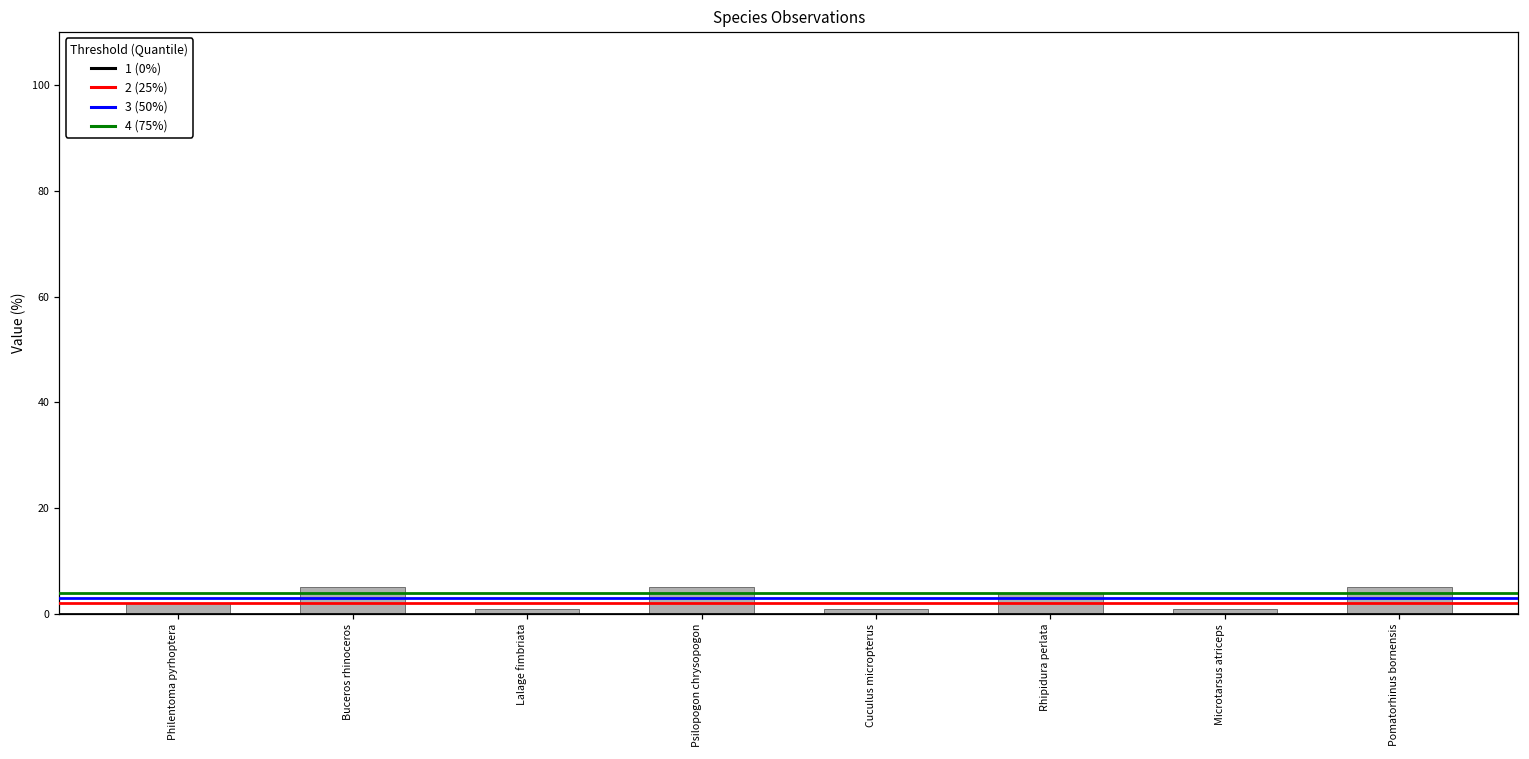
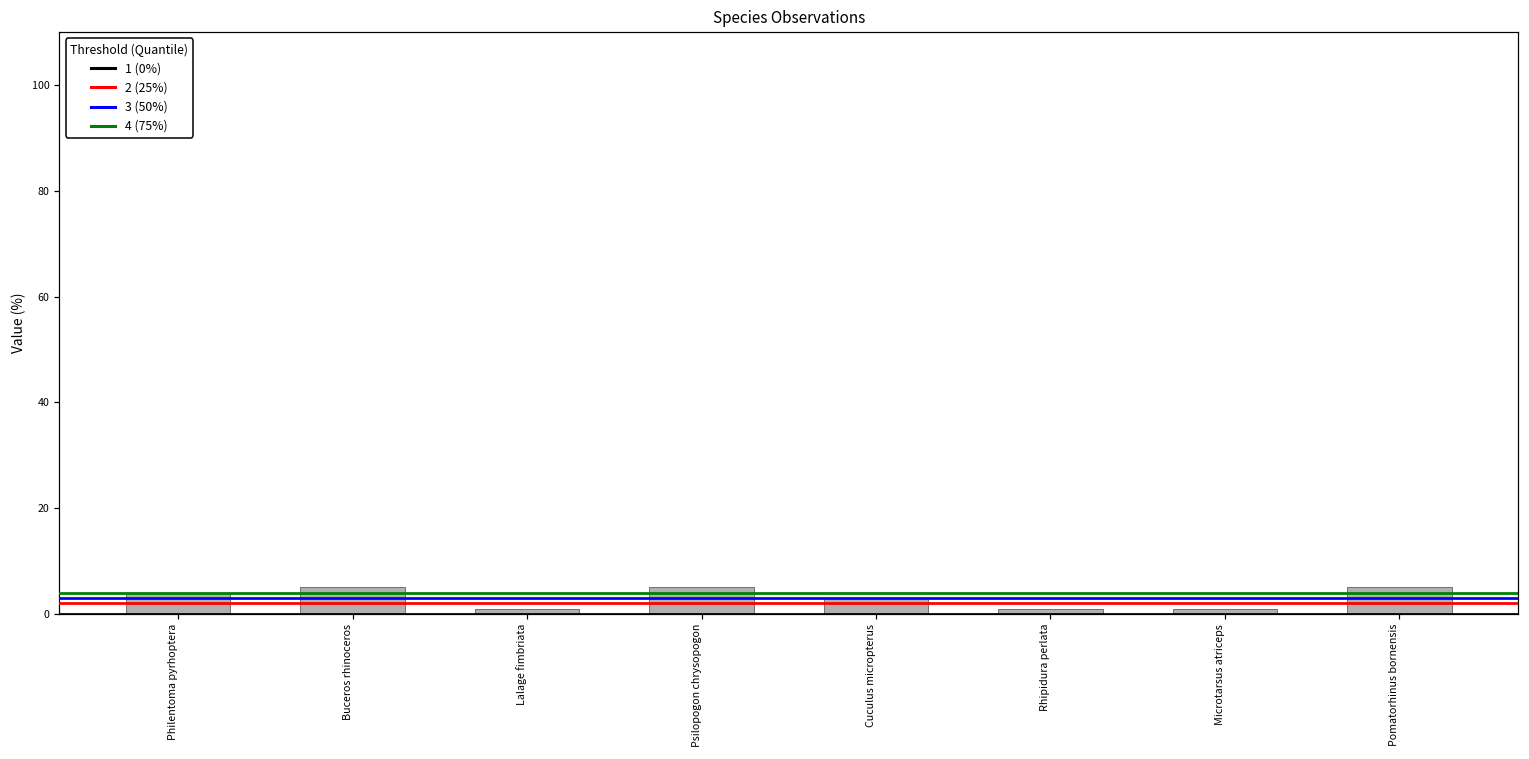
Philentoma pyrhoptera: 2 -> 4
Cuculus micropterus: 1 -> 3
Rhipidura perlata: 4 -> 1
